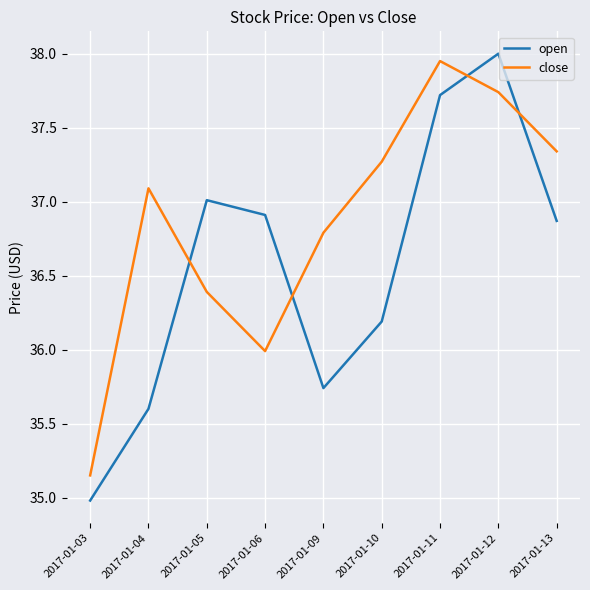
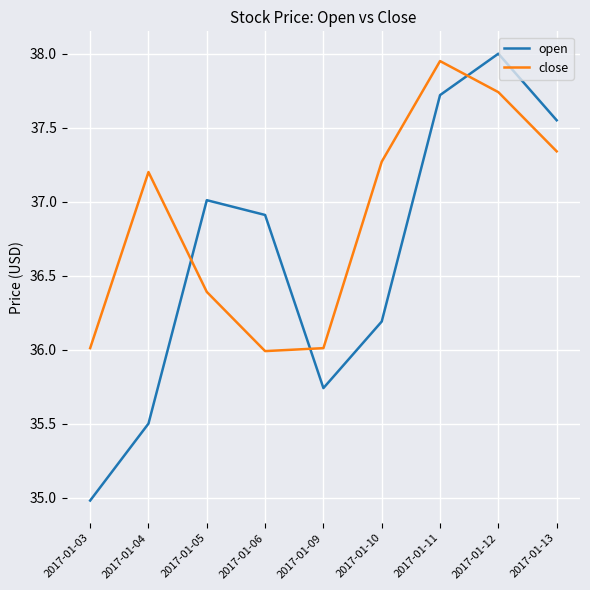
close, 2017-01-03: 35.15 -> 36.01
open, 2017-01-04: 35.6 -> 35.5
close, 2017-01-04: 37.09 -> 37.20
close, 2017-01-09: 36.79 -> 36.01
open, 2017-01-13: 36.87 -> 37.55
